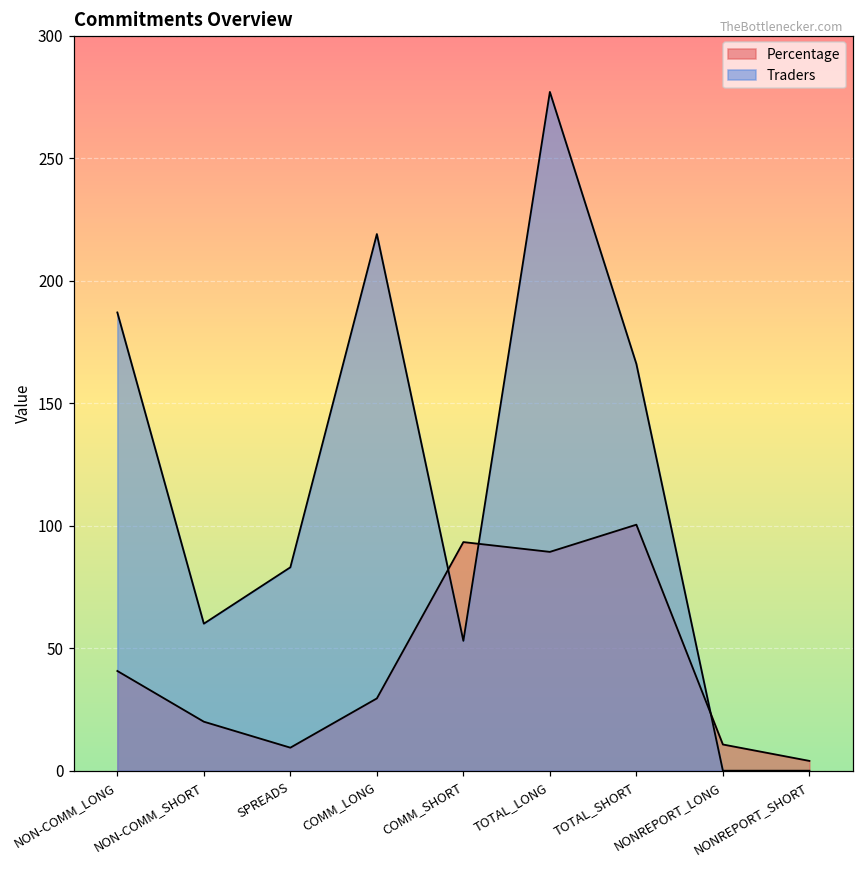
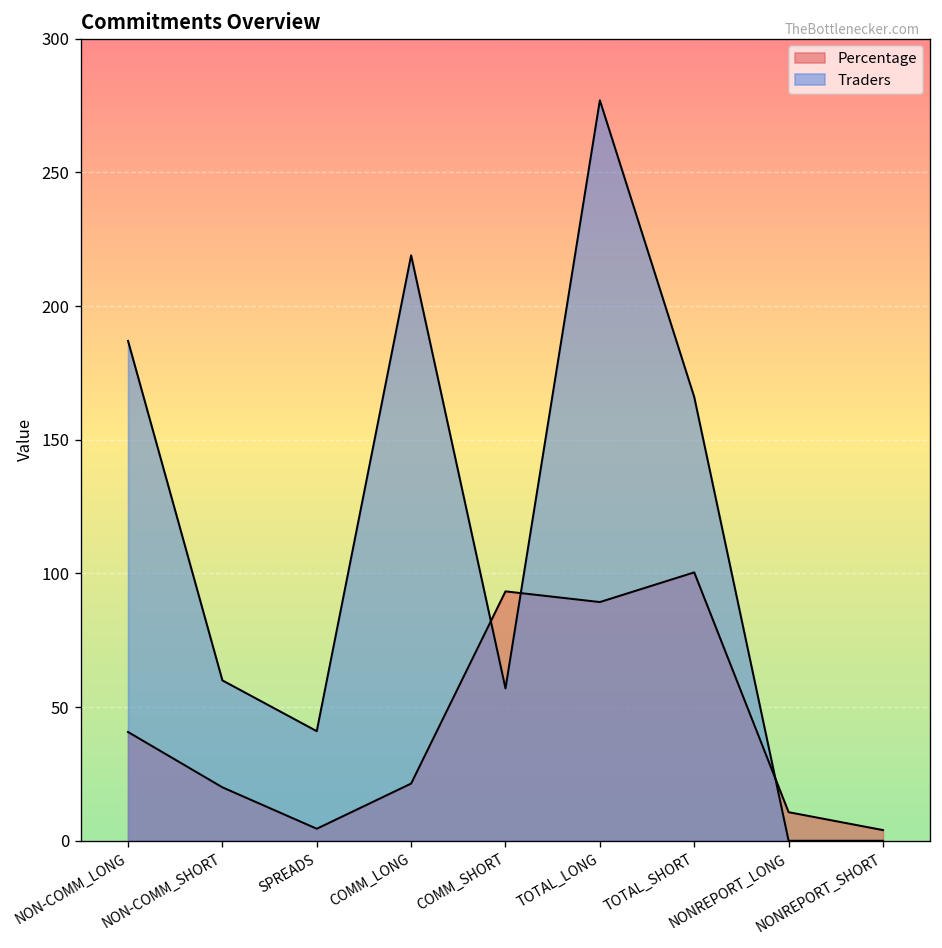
Percentage, SPREADS: 9 -> 5
Traders, SPREADS: 83 -> 41
Percentage, COMM_LONG: 30 -> 21
Traders, COMM_SHORT: 53 -> 57
